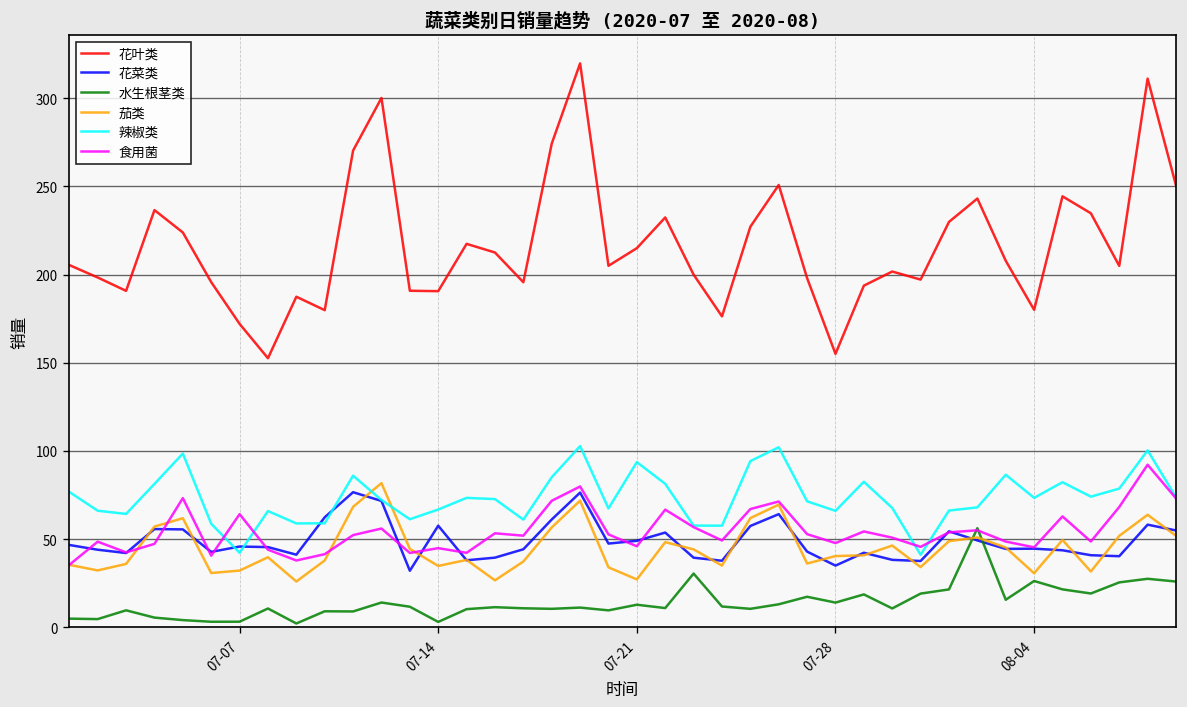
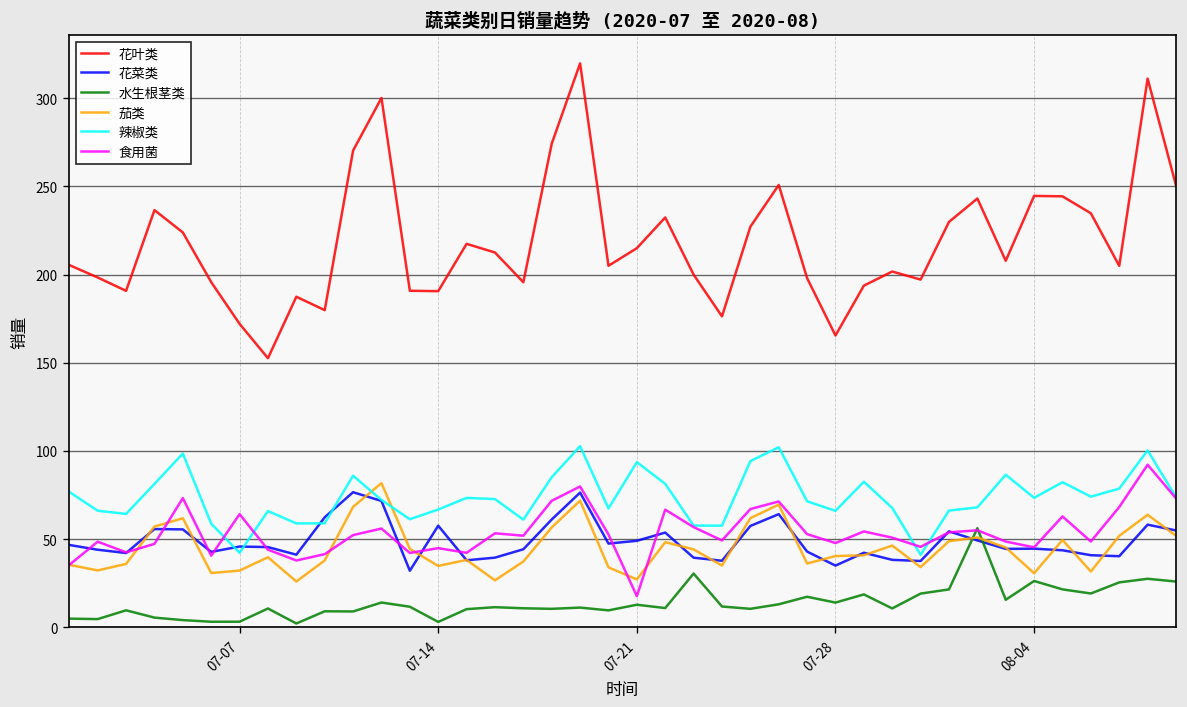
食用菌, 07-21: 46 -> 18
花叶类, 07-28: 155 -> 165
花叶类, 08-04: 180 -> 245
